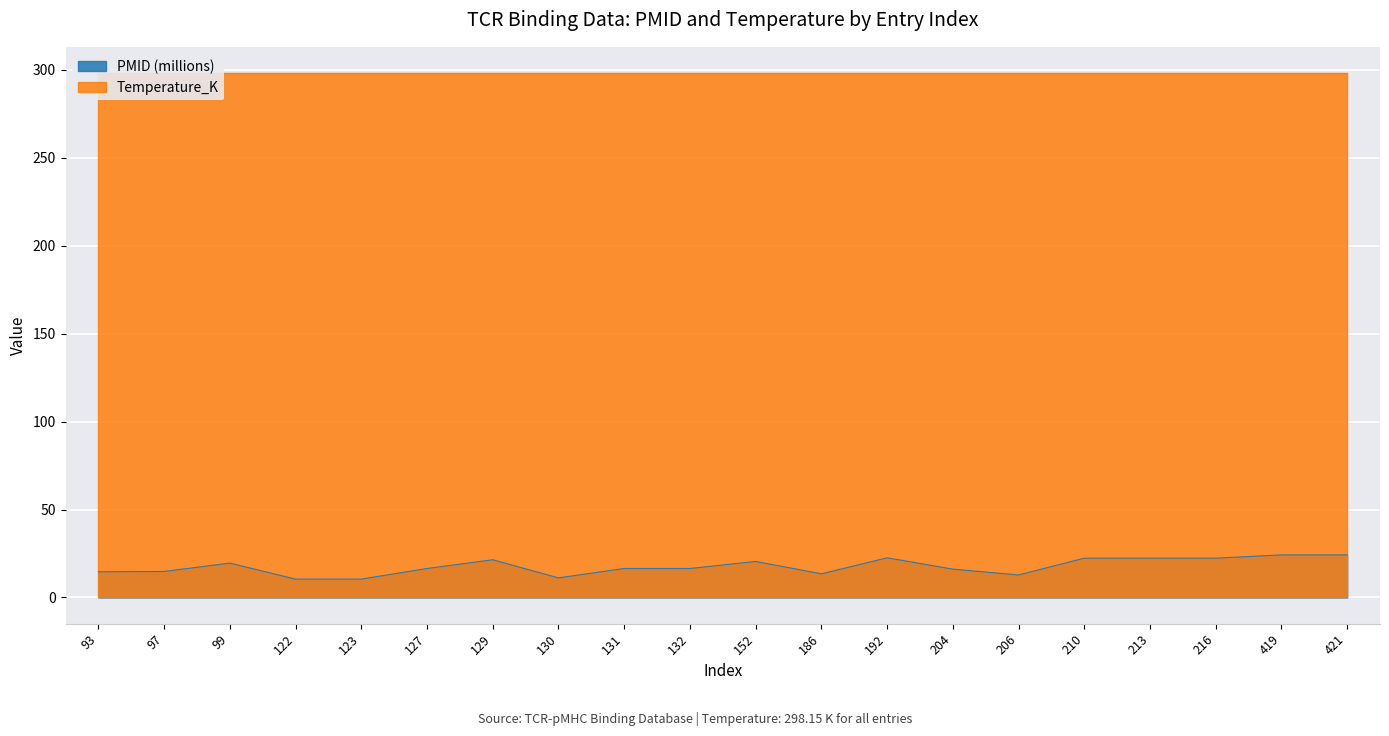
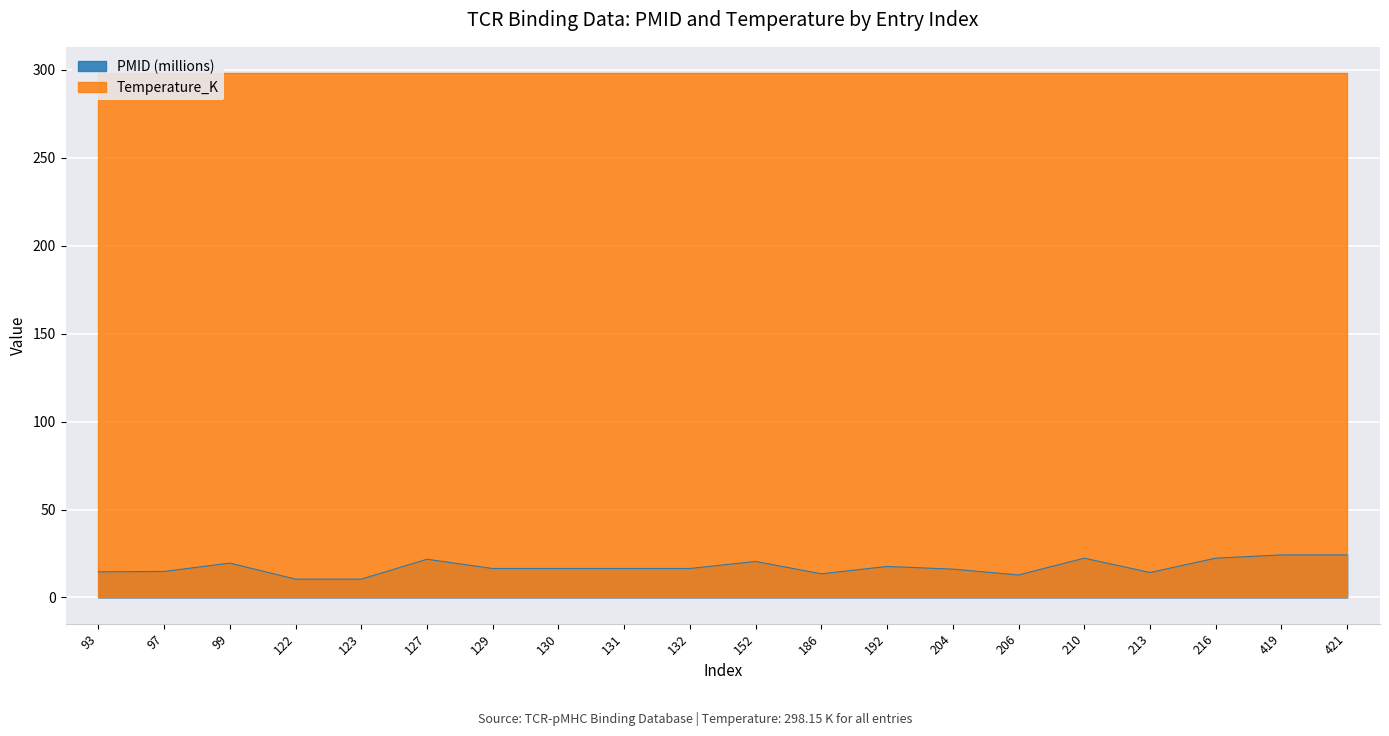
PMID (millions), 127: 16 -> 22
PMID (millions), 129: 21 -> 16
PMID (millions), 130: 11 -> 16
PMID (millions), 192: 23 -> 18
PMID (millions), 213: 22 -> 14
